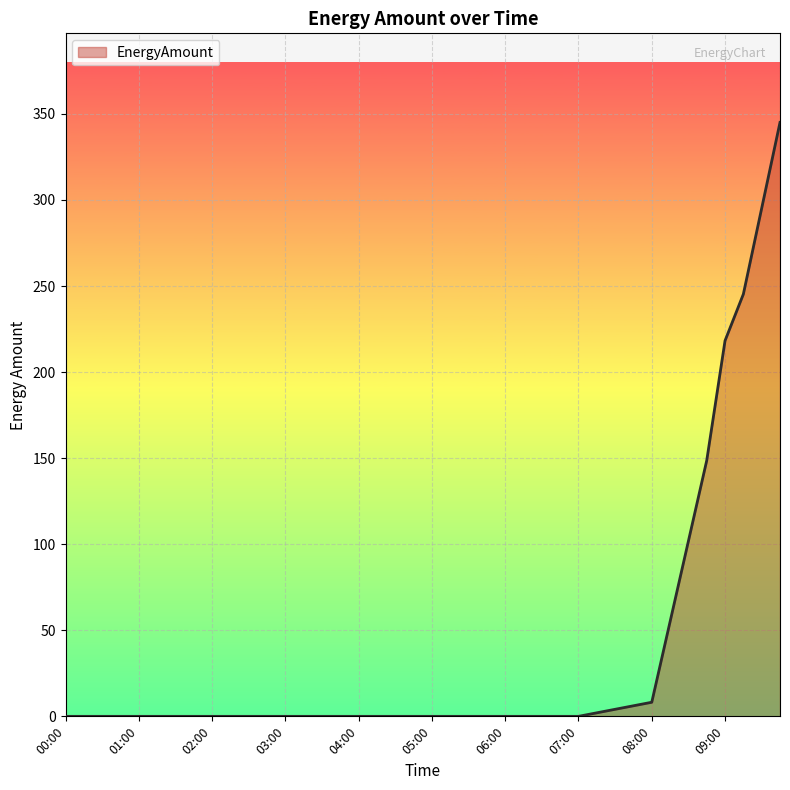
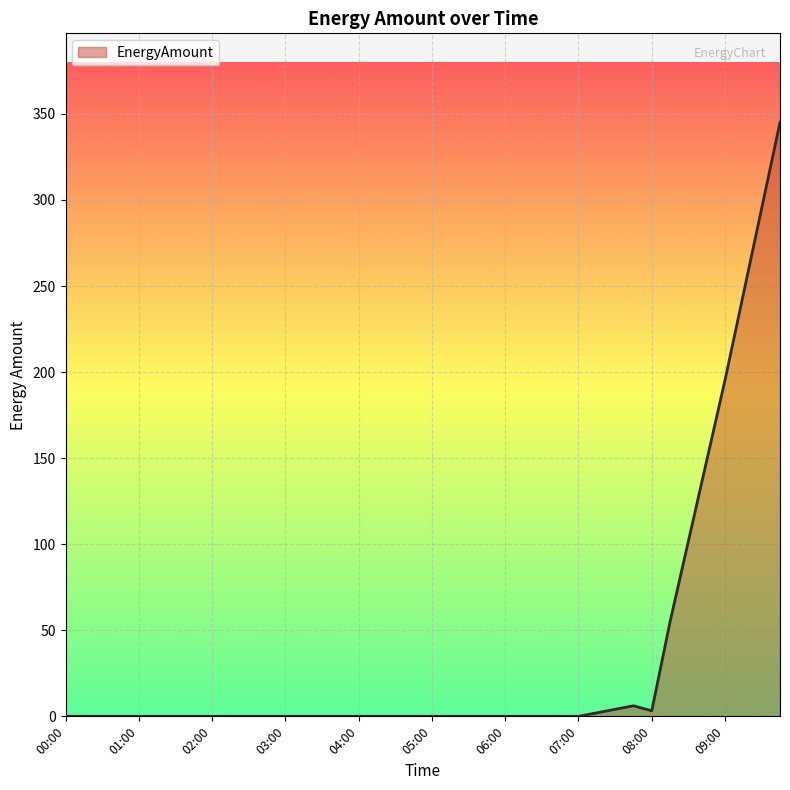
08:00: 8 -> 3
09:00: 218 -> 195
